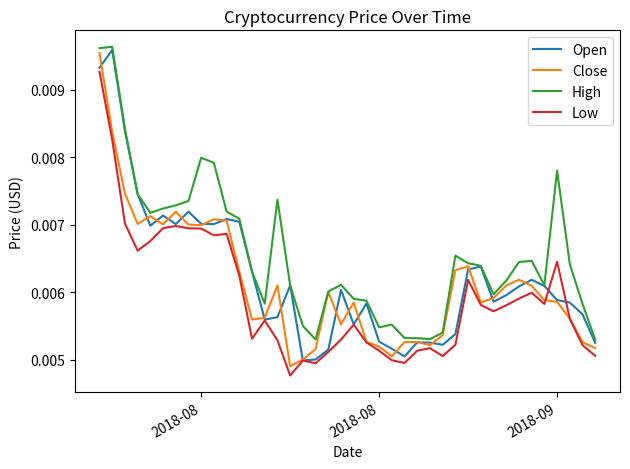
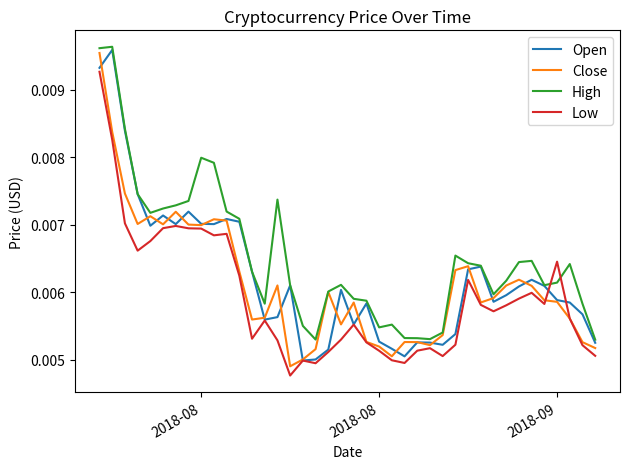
High, 2018-09: 0.0078 -> 0.0061
